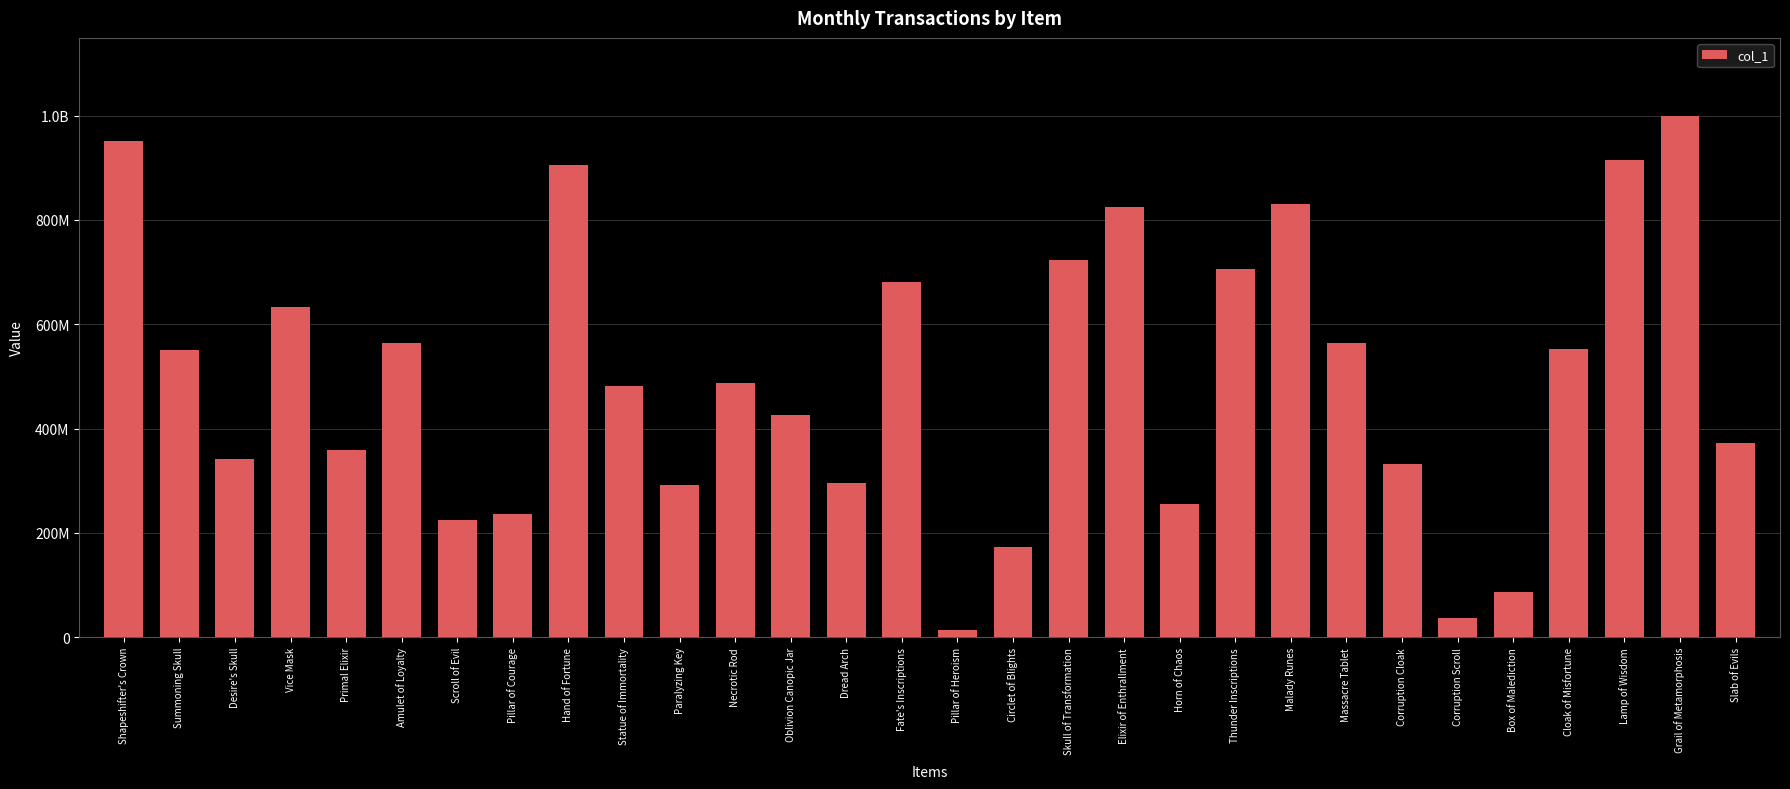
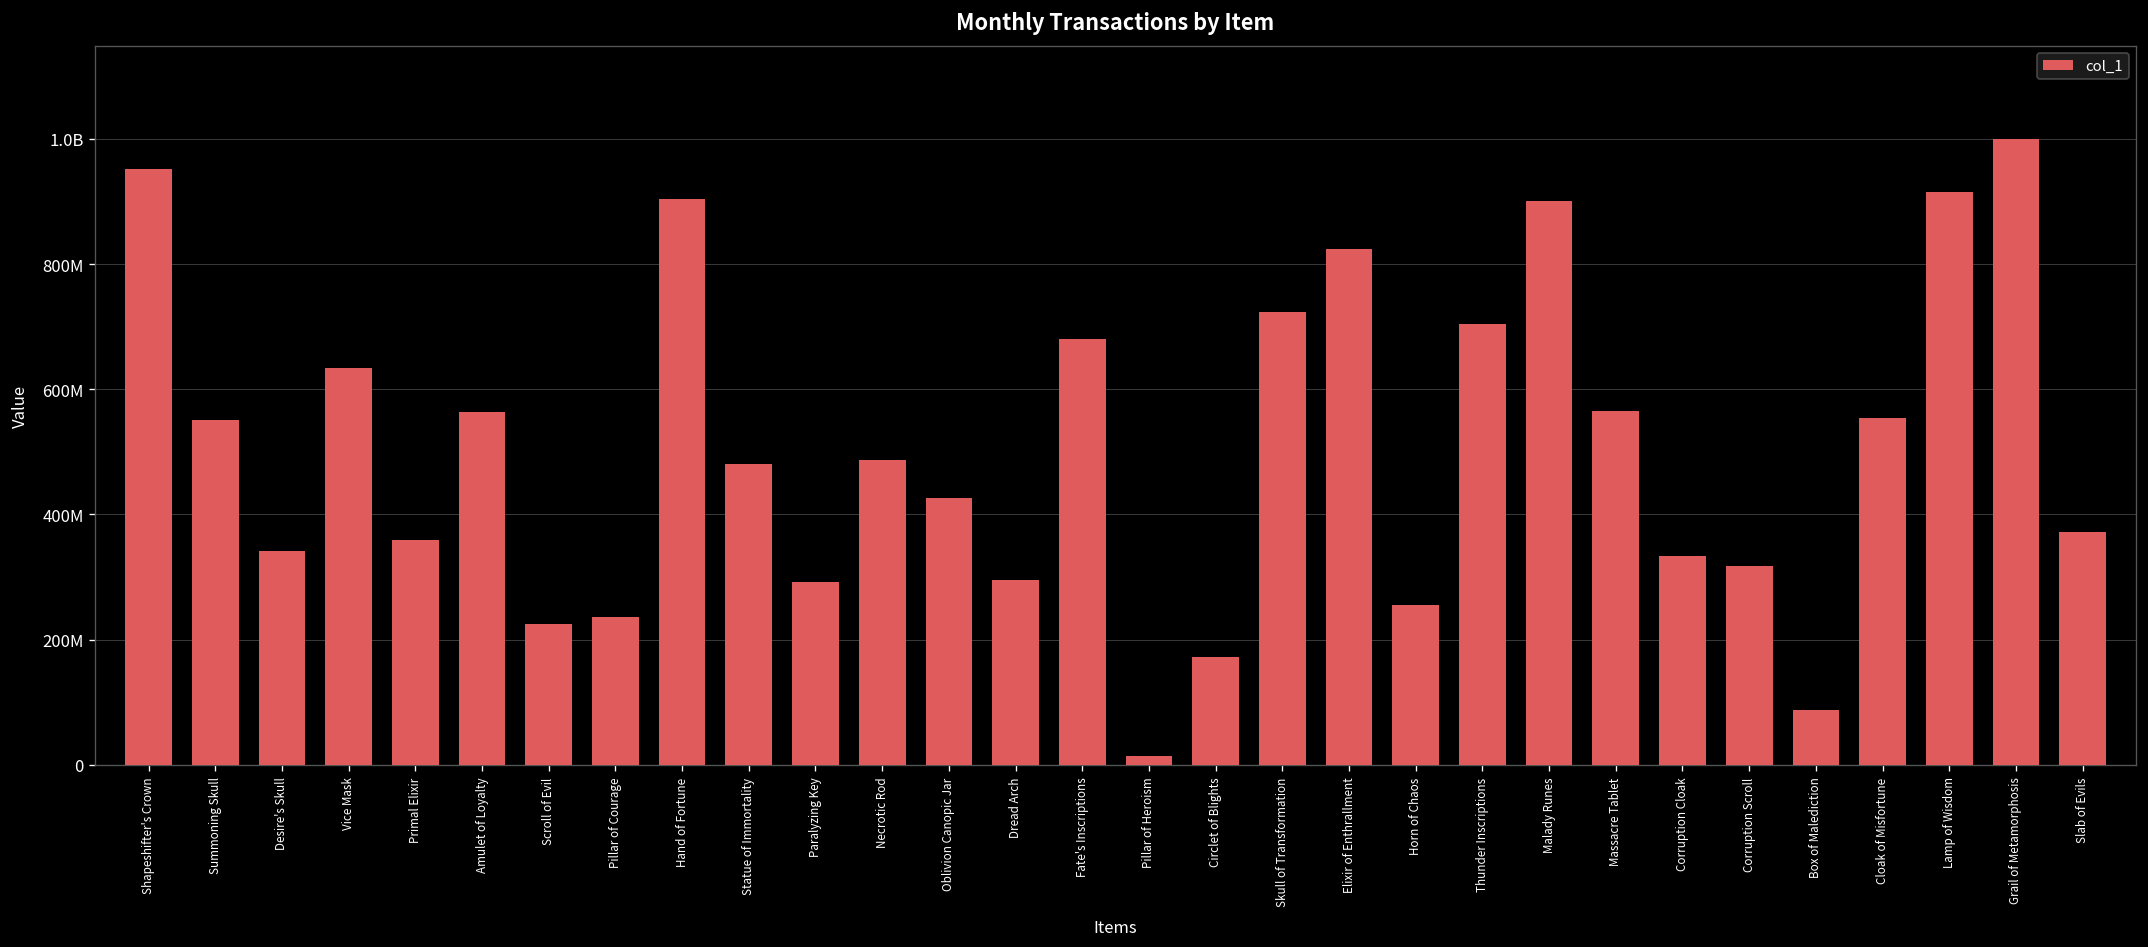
Malady Runes: 830000000 -> 900000000
Corruption Scroll: 40000000 -> 320000000
